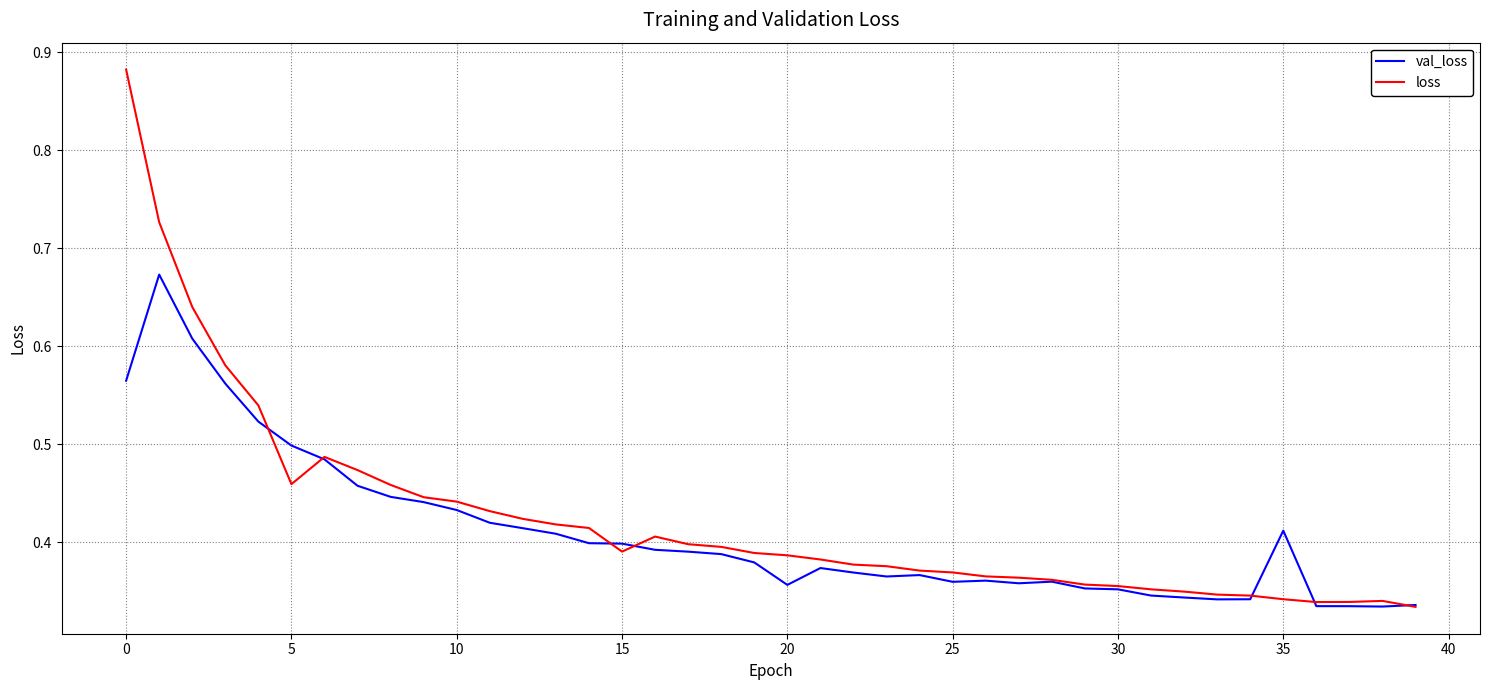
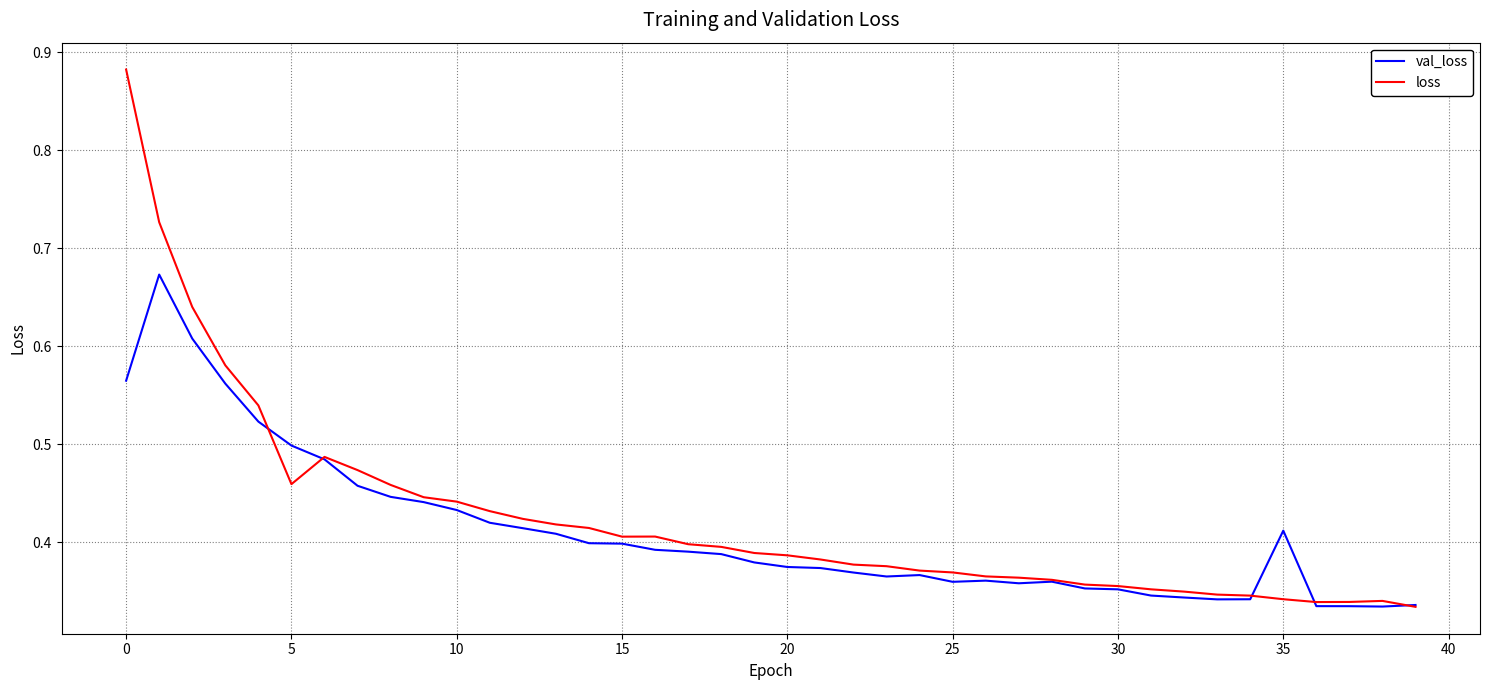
loss, 15: 0.39 -> 0.41
val_loss, 20: 0.36 -> 0.37
